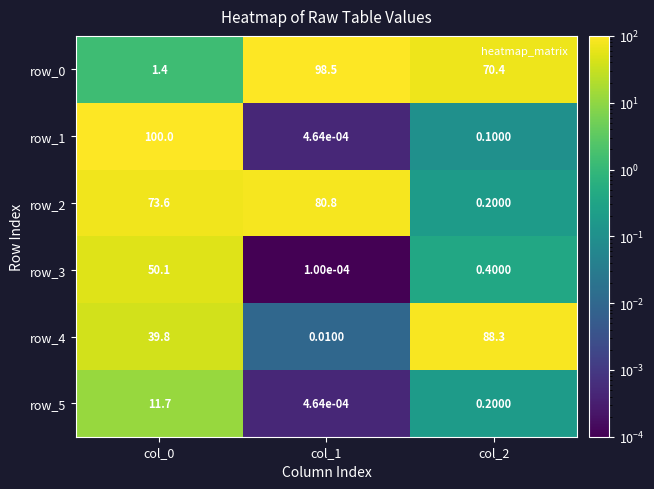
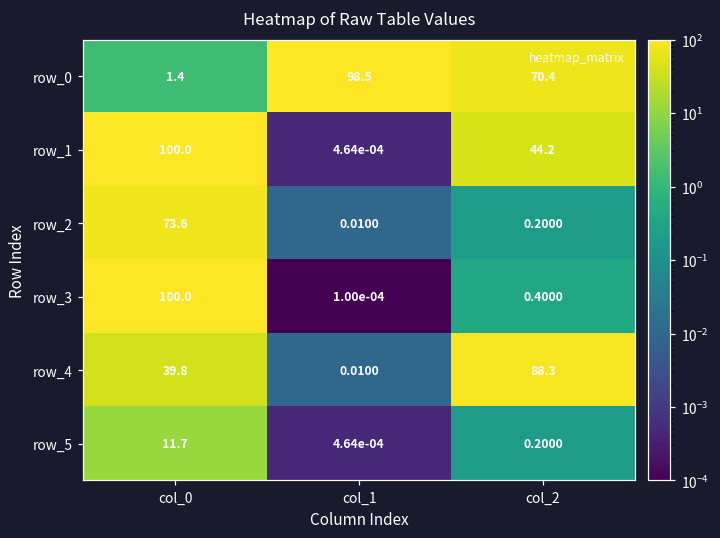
row_1, col_2: 0.1000 -> 44.2
row_2, col_1: 80.8 -> 0.0100
row_3, col_0: 50.1 -> 100.0
